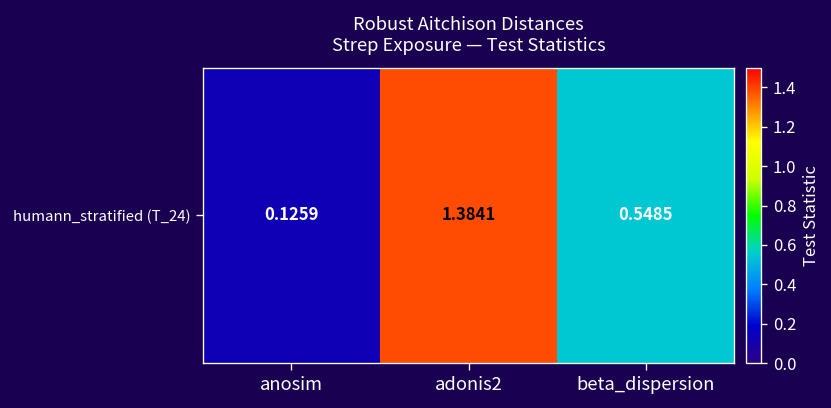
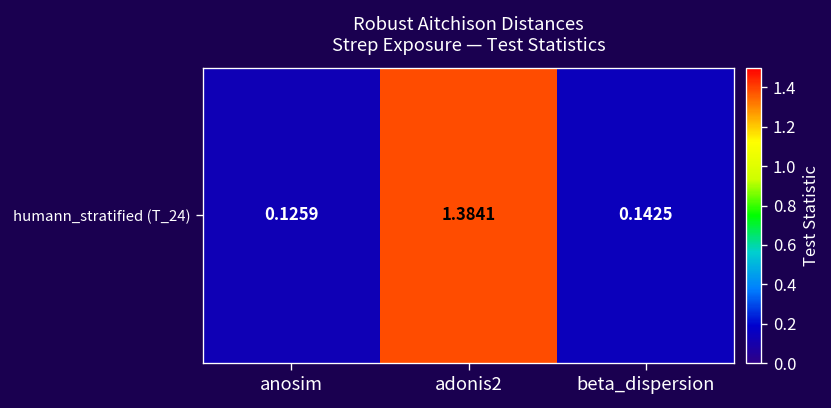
humann_stratified (T_24), beta_dispersion: 0.5485 -> 0.1425
